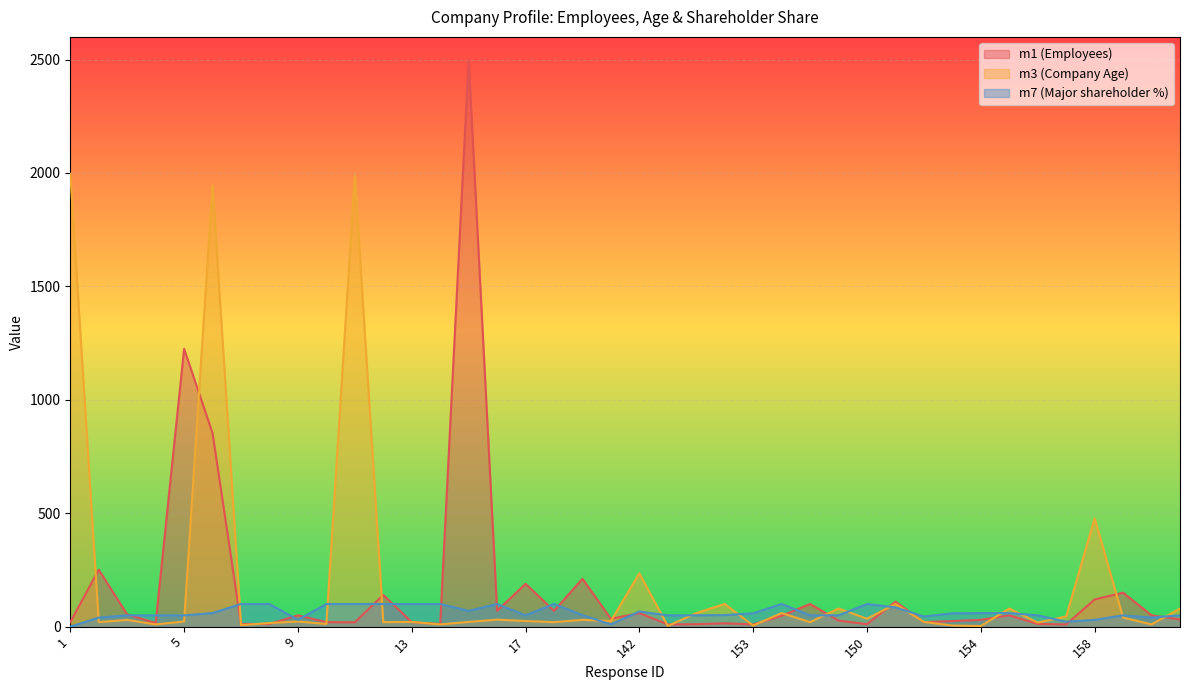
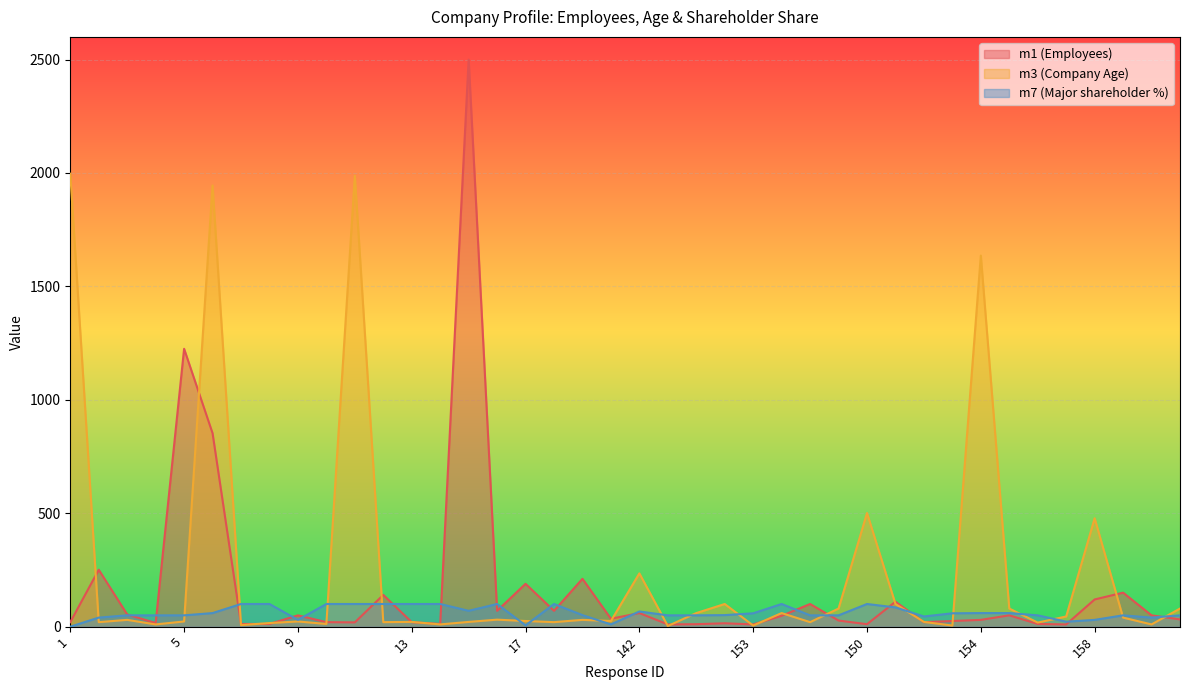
m7 (Major shareholder %), 17: 50 -> 10
m3 (Company Age), 150: 40 -> 500
m3 (Company Age), 154: 0 -> 1640
